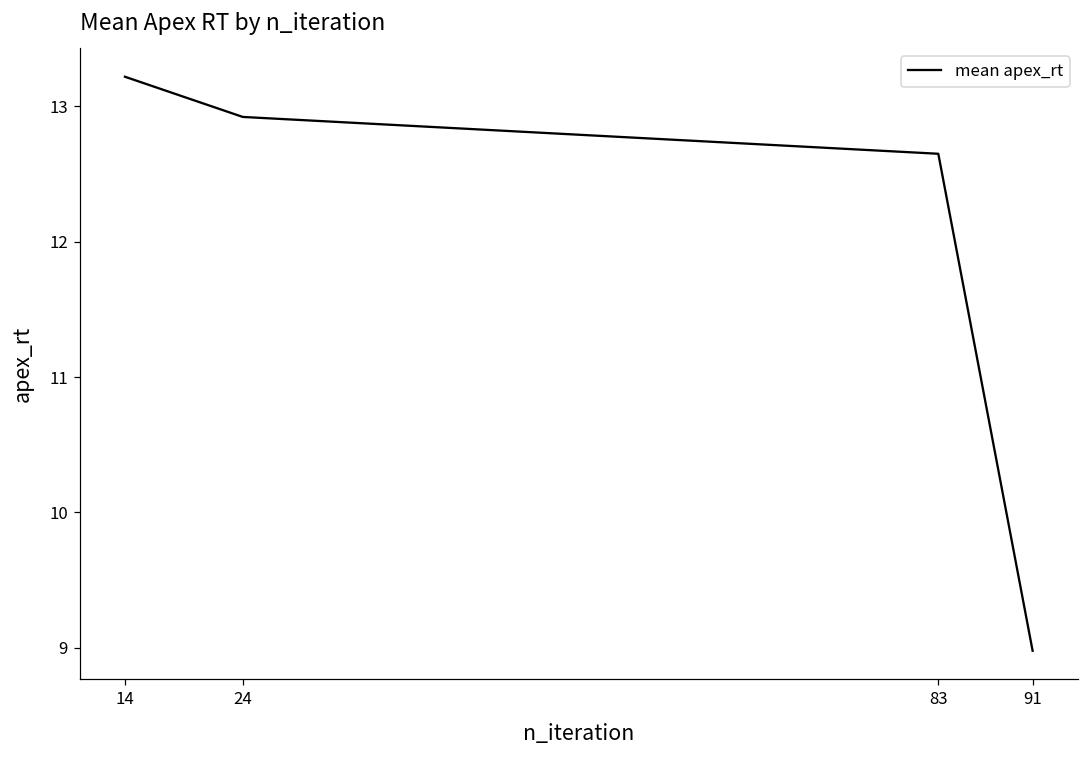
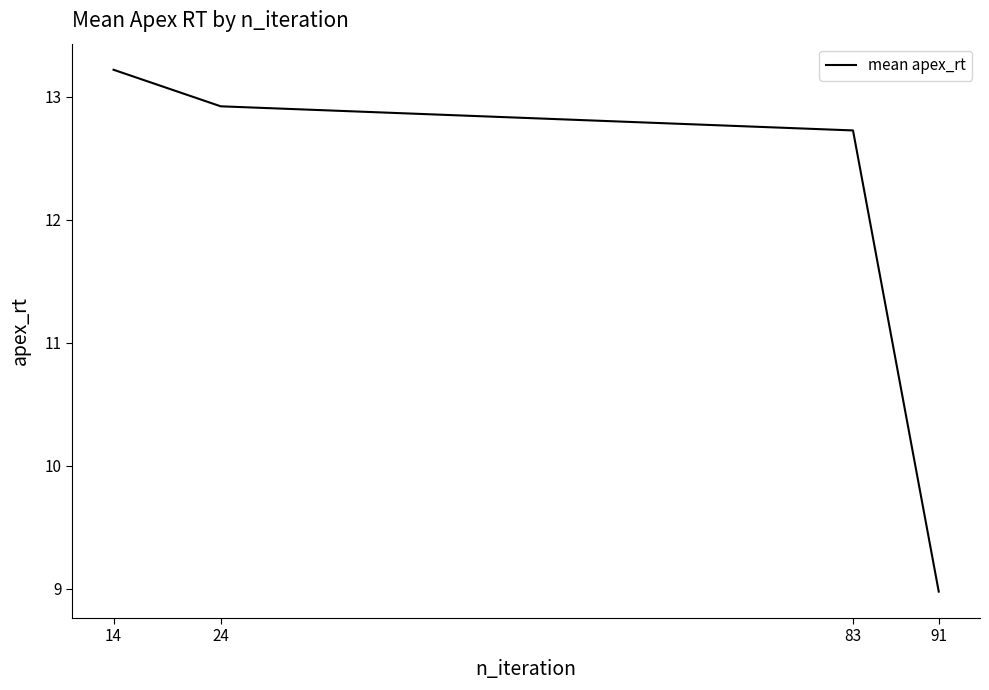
83: 12.65 -> 12.73
